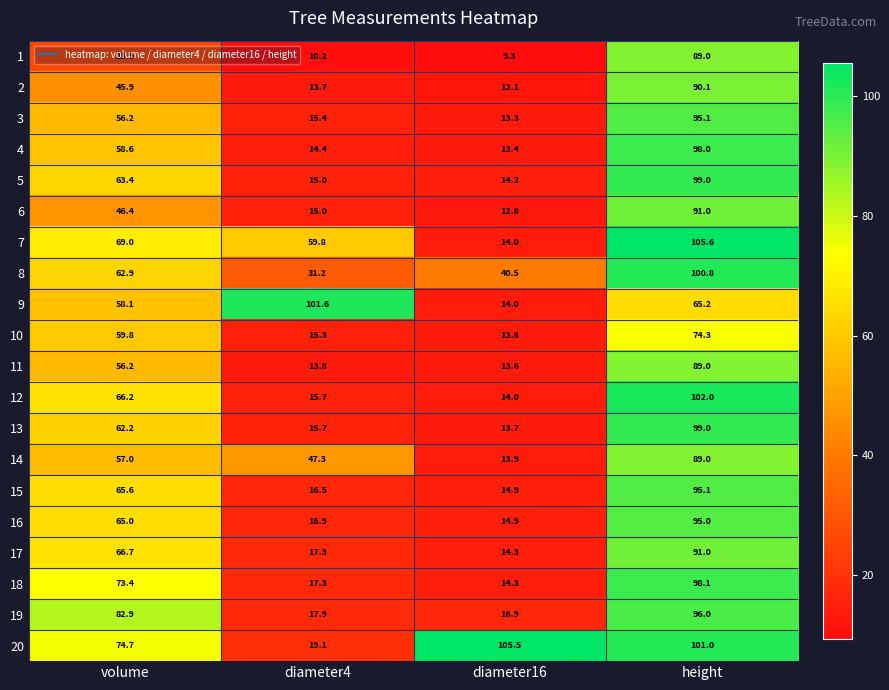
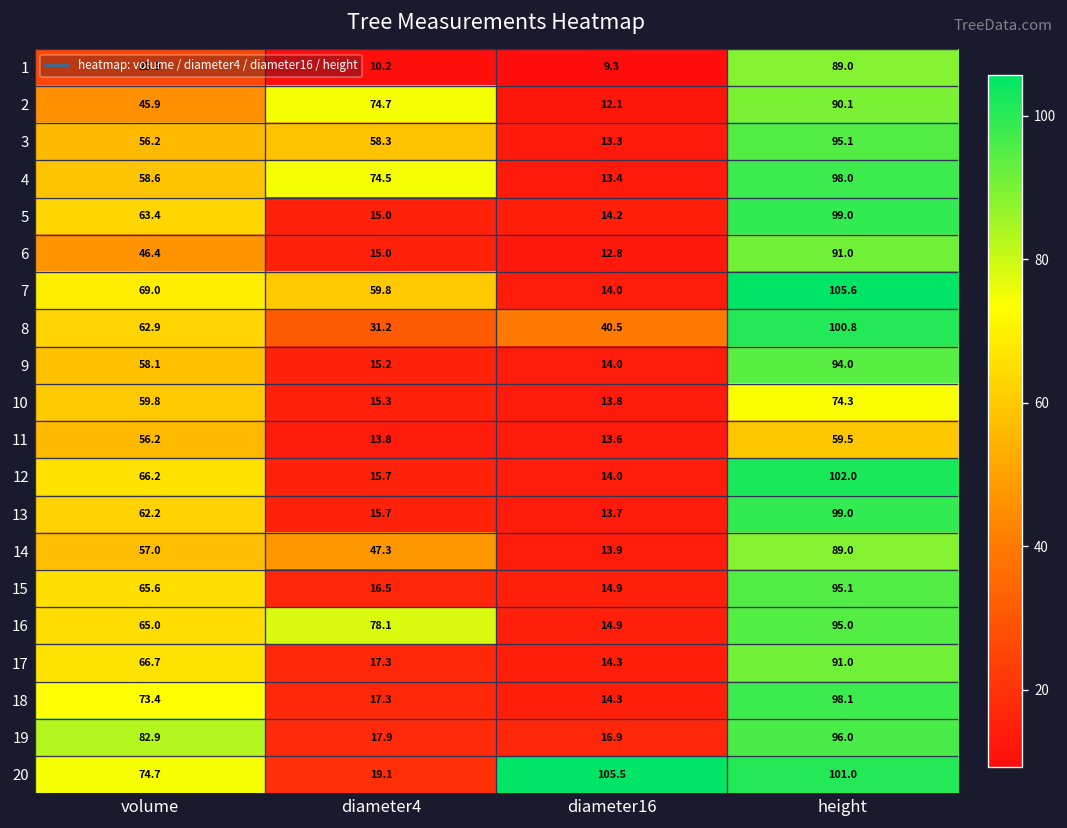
2, diameter4: 13.7 -> 74.7
3, diameter4: 15.4 -> 58.3
4, diameter4: 14.4 -> 74.5
9, diameter4: 101.6 -> 15.2
9, height: 65.2 -> 94.0
11, height: 89.0 -> 59.5
16, diameter4: 16.9 -> 78.1
